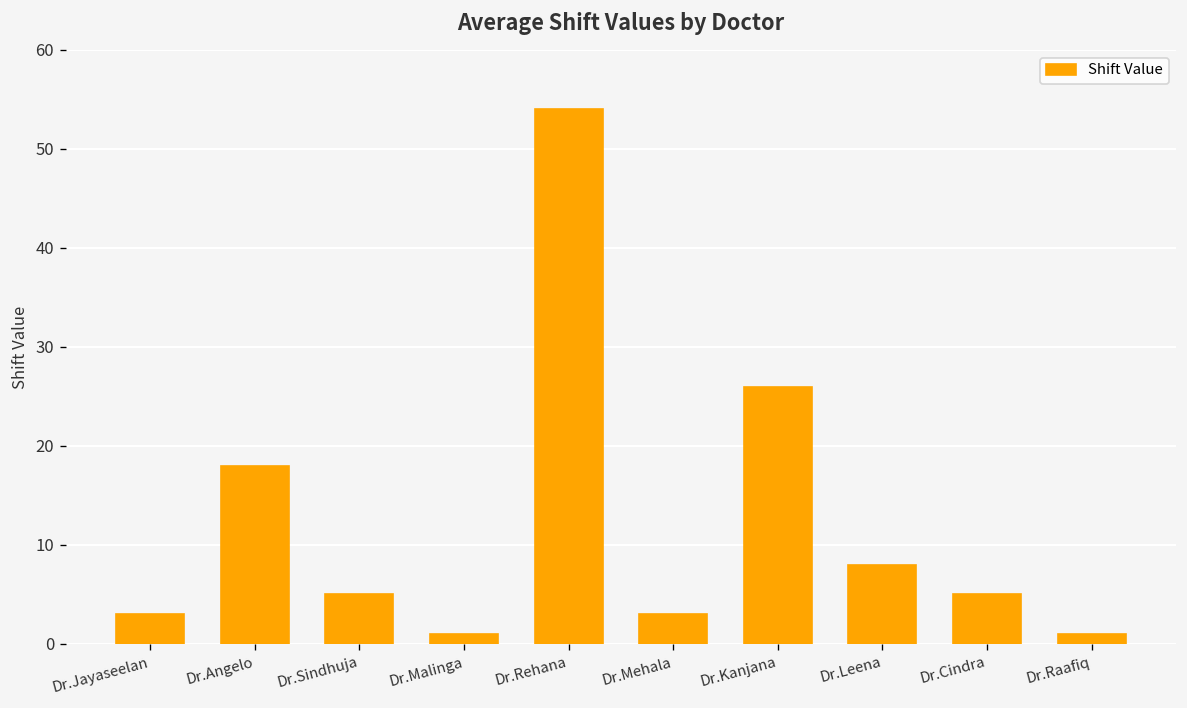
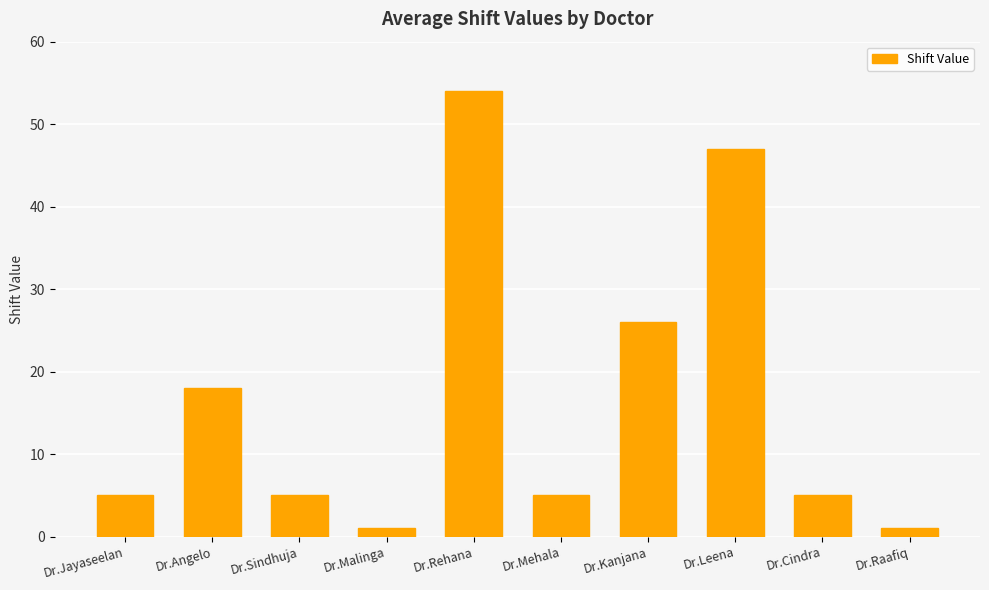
Dr.Jayaseelan: 3 -> 5
Dr.Mehala: 3 -> 5
Dr.Leena: 8 -> 47
